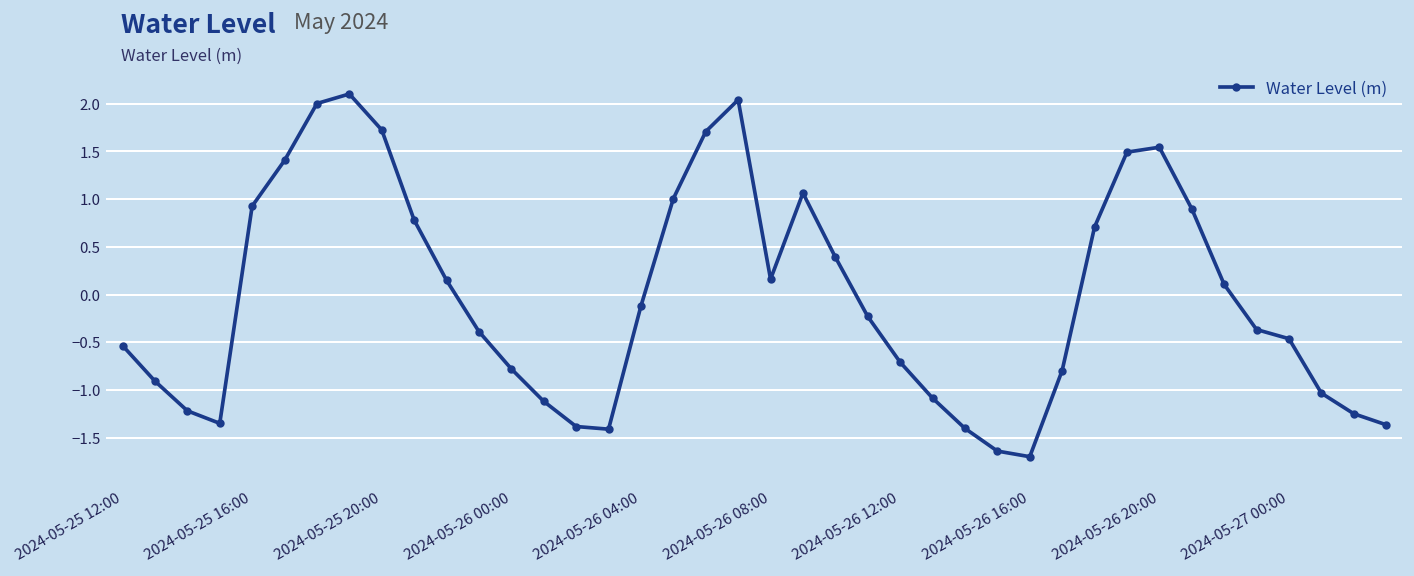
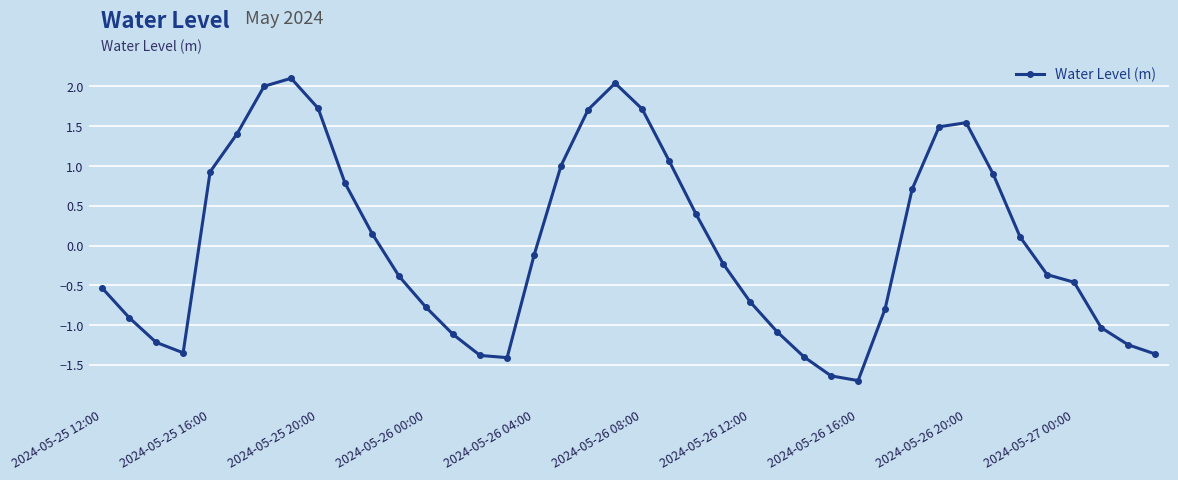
2024-05-26 08:00: 0.2 -> 1.7
